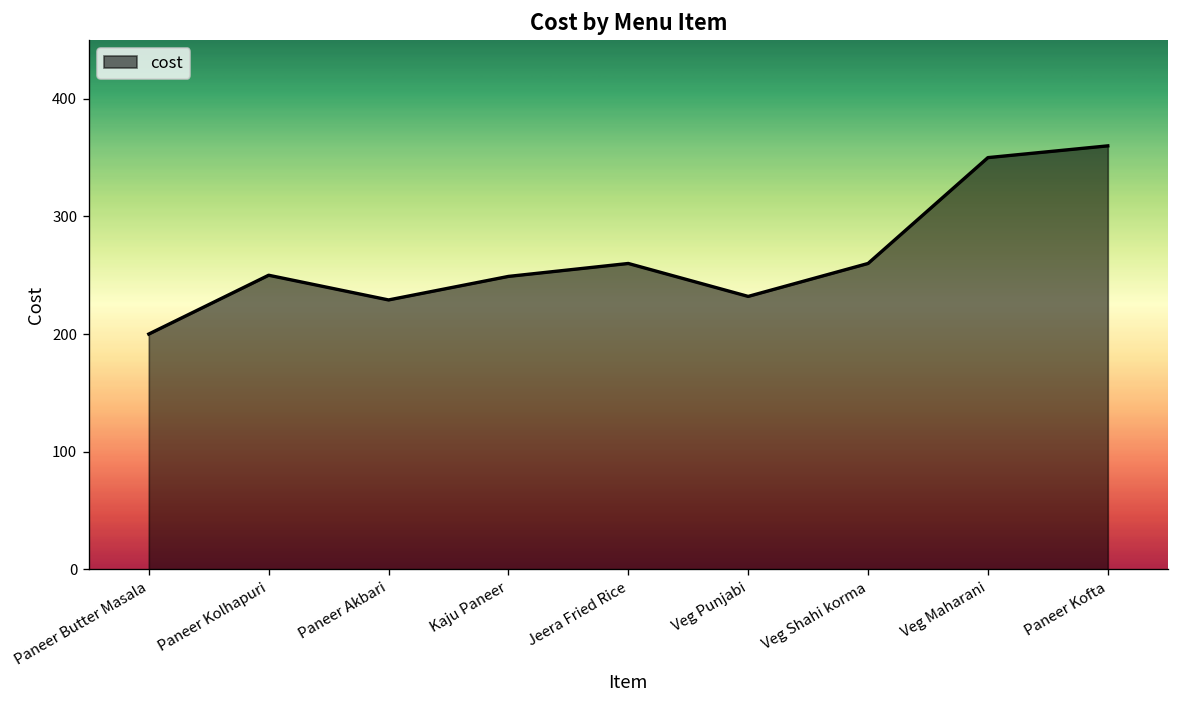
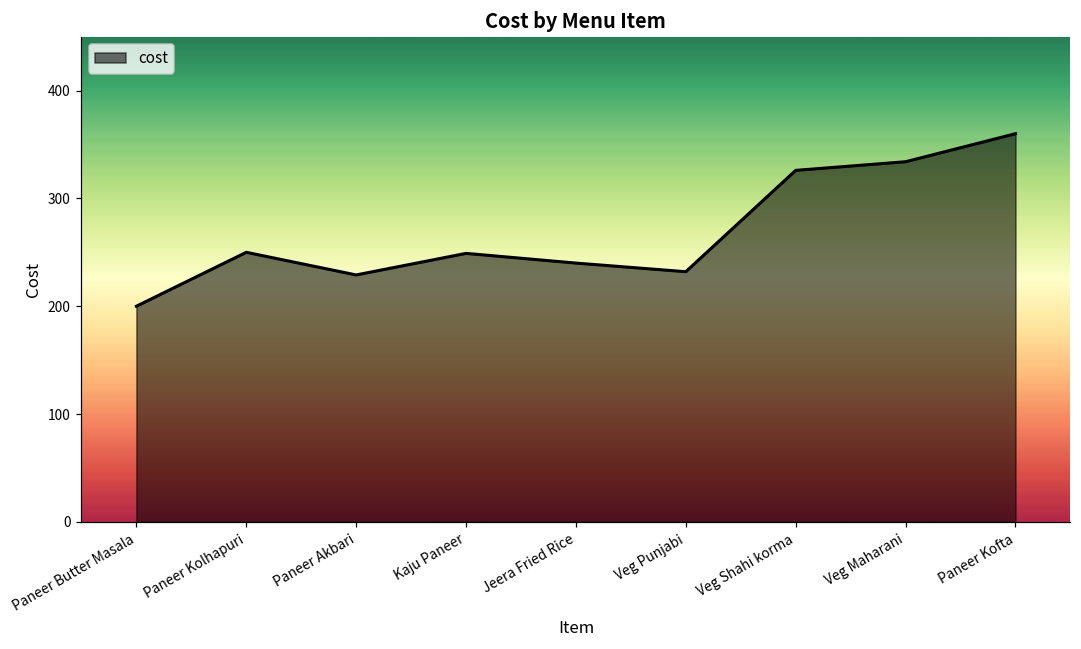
Jeera Fried Rice: 260 -> 240
Veg Shahi korma: 260 -> 330
Veg Maharani: 350 -> 330
